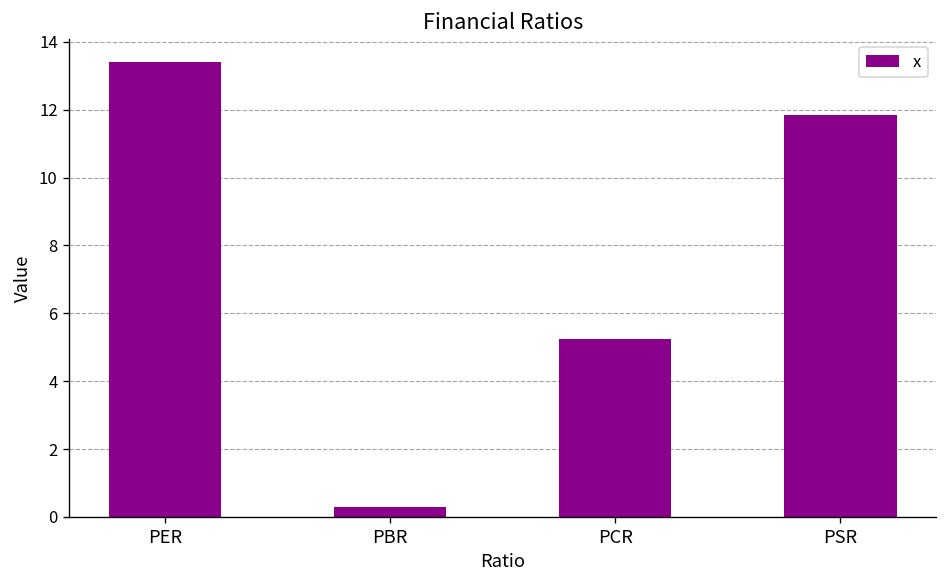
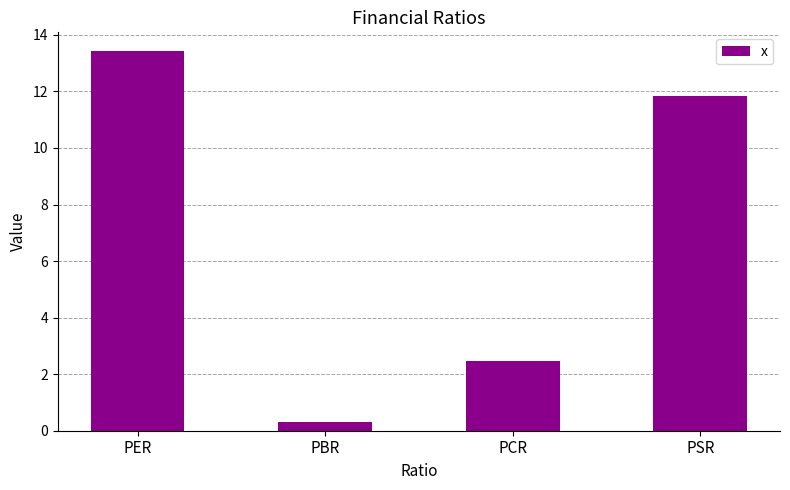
PCR: 5.2 -> 2.5
